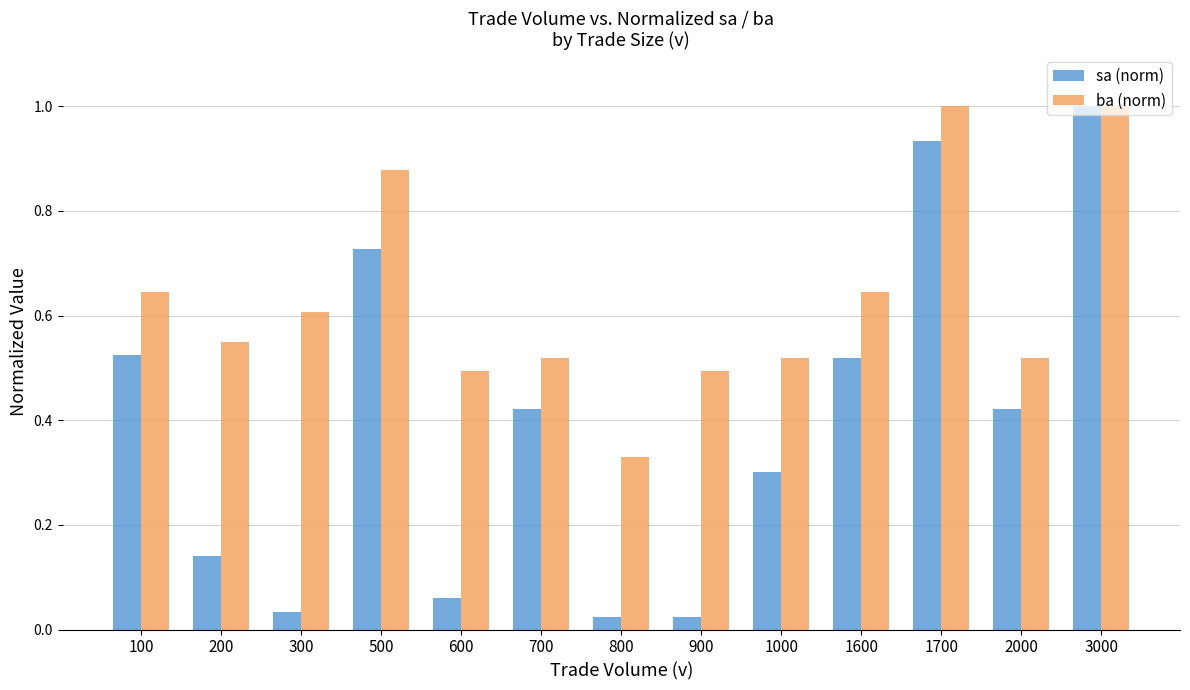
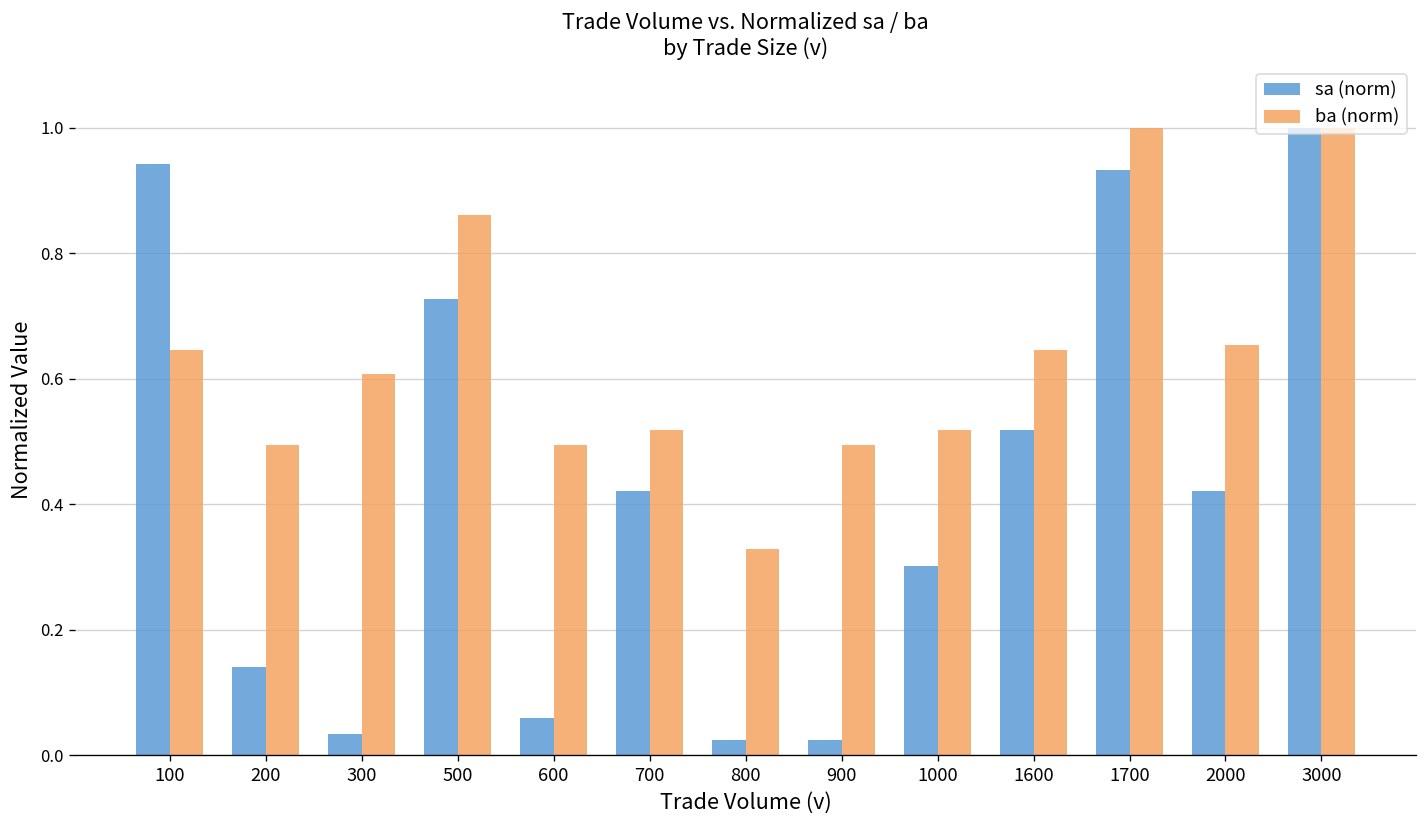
sa (norm), 100: 0.52 -> 0.94
ba (norm), 200: 0.55 -> 0.49
ba (norm), 500: 0.88 -> 0.86
ba (norm), 2000: 0.52 -> 0.65
